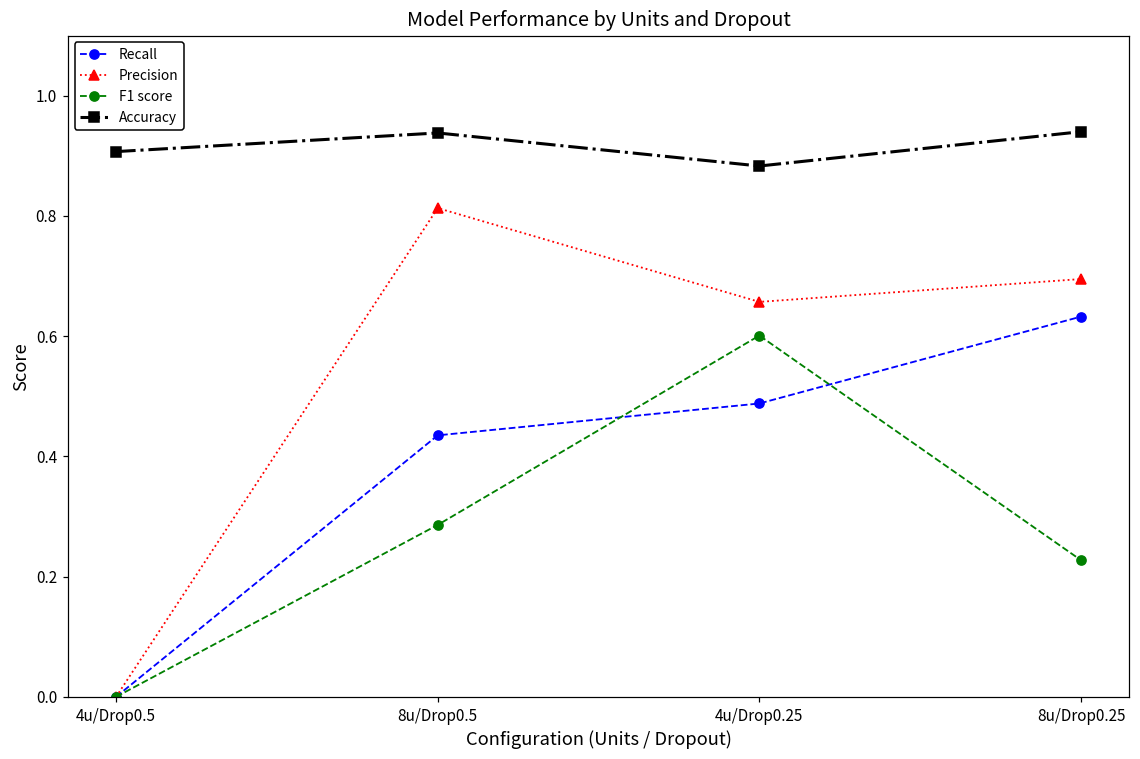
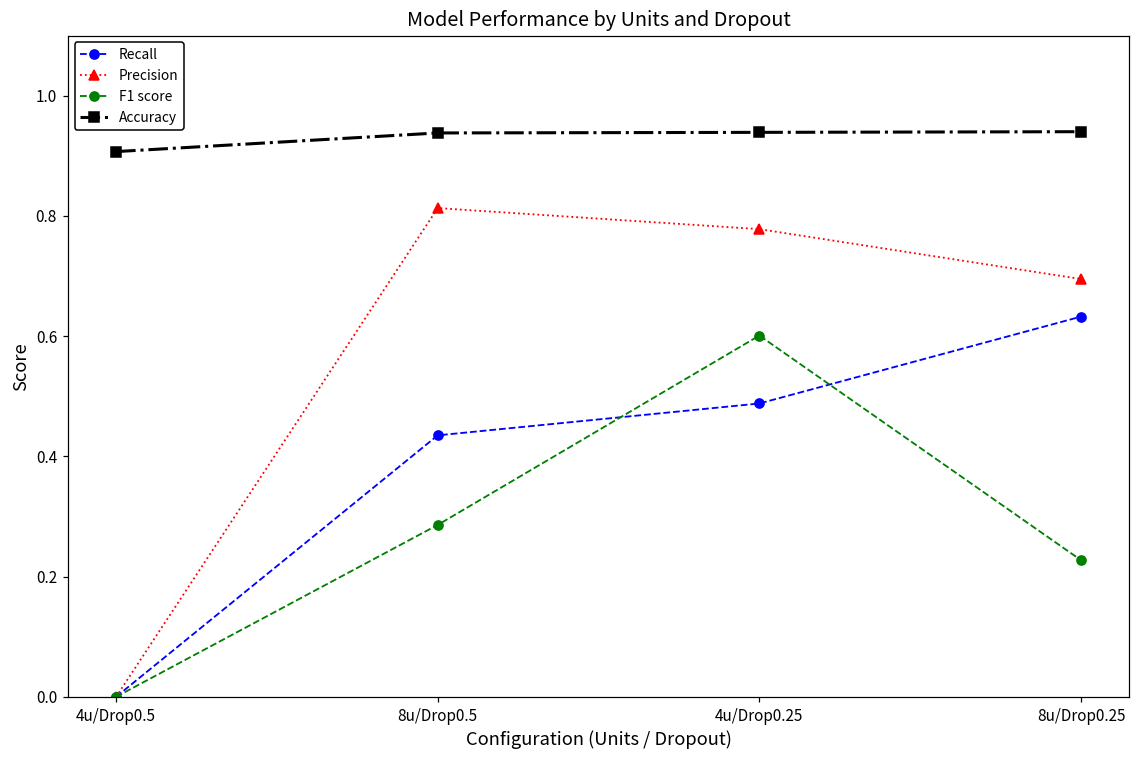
Precision, 4u/Drop0.25: 0.66 -> 0.78
Accuracy, 4u/Drop0.25: 0.88 -> 0.94
